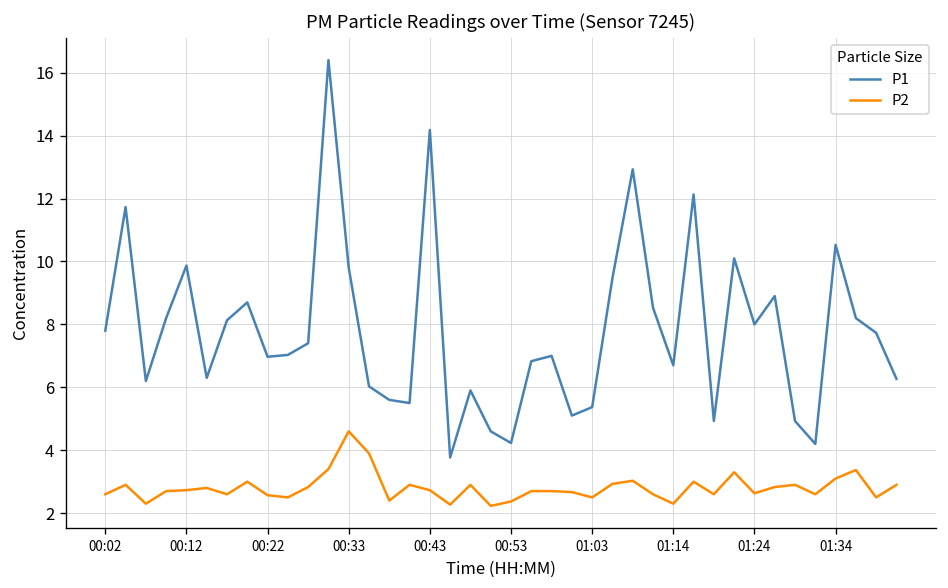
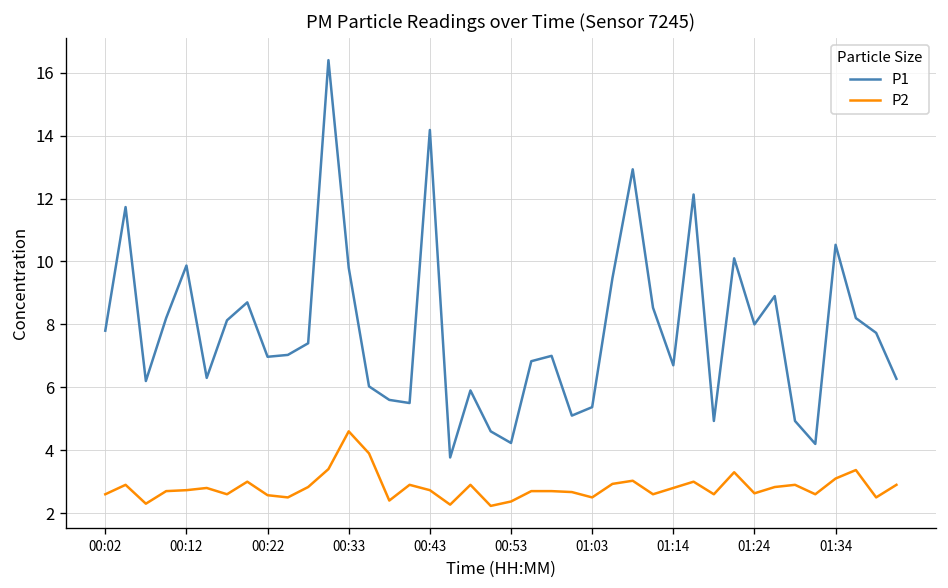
P2, 01:14: 2.3 -> 2.8
